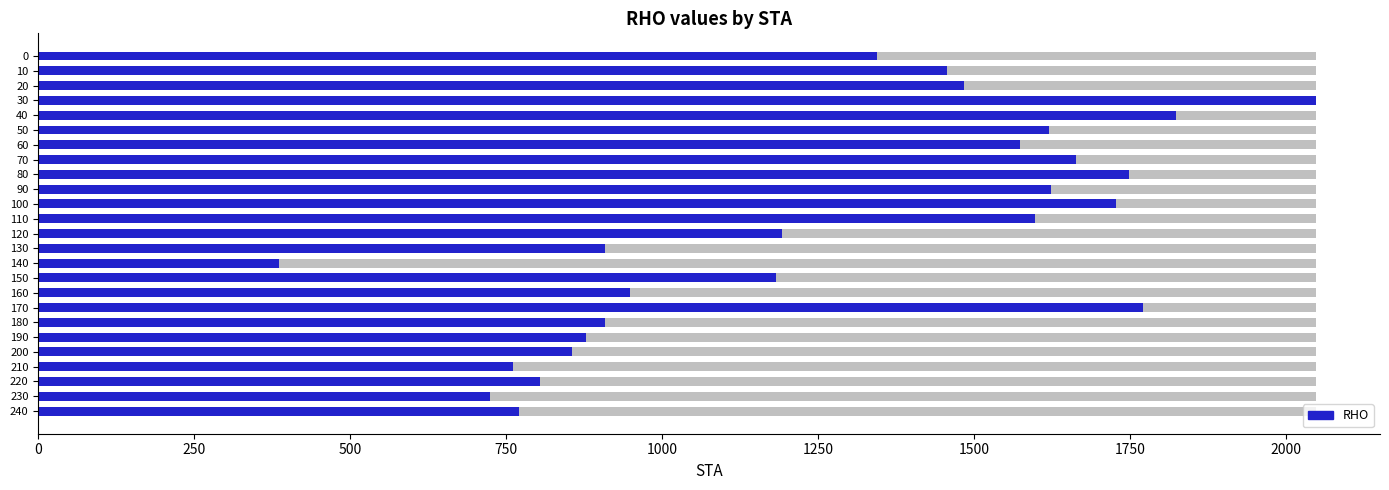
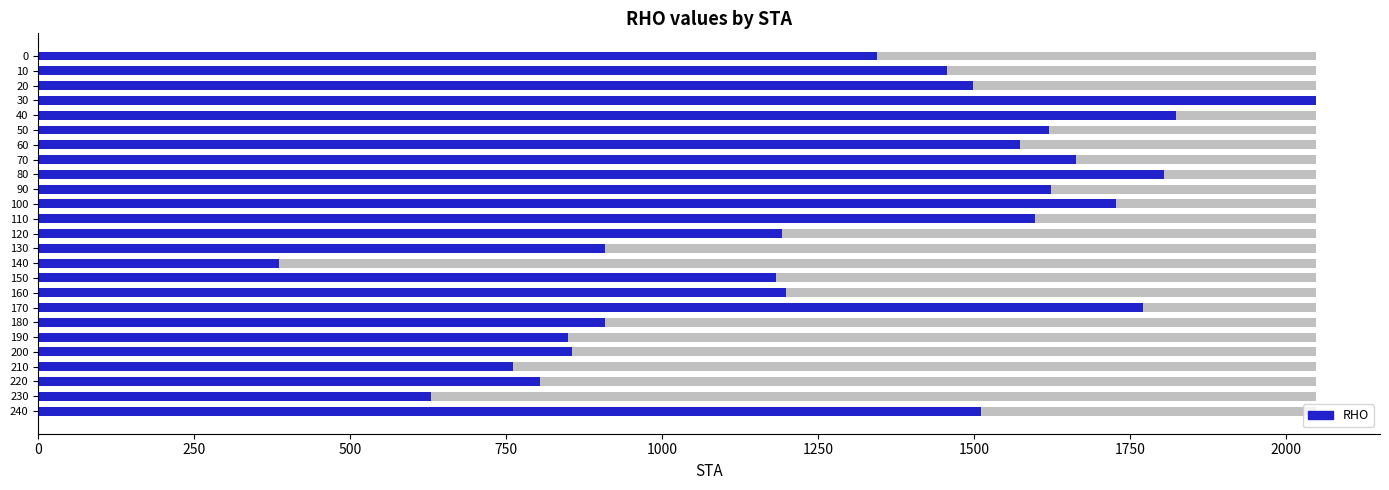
RHO, 20: 1480 -> 1500
RHO, 80: 1750 -> 1800
RHO, 160: 950 -> 1200
RHO, 190: 880 -> 850
RHO, 230: 720 -> 630
RHO, 240: 770 -> 1510
